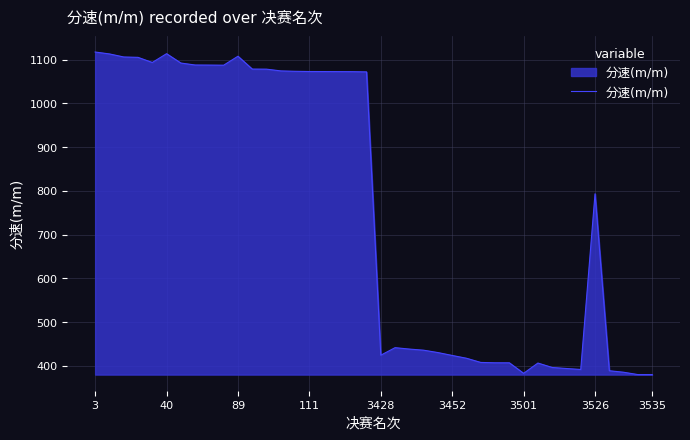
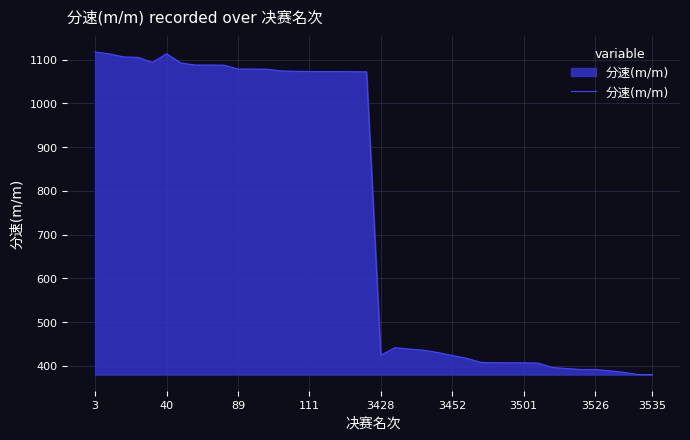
89: 1110 -> 1080
3501: 380 -> 410
3526: 790 -> 390
